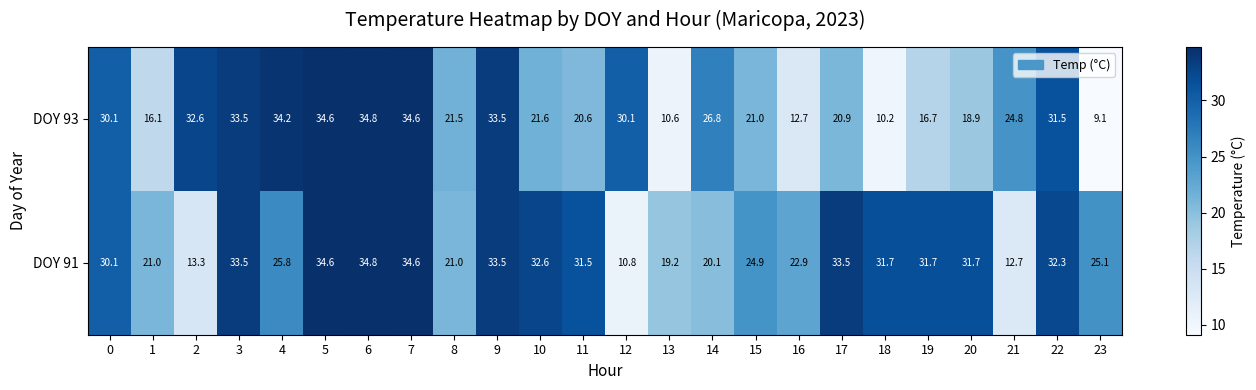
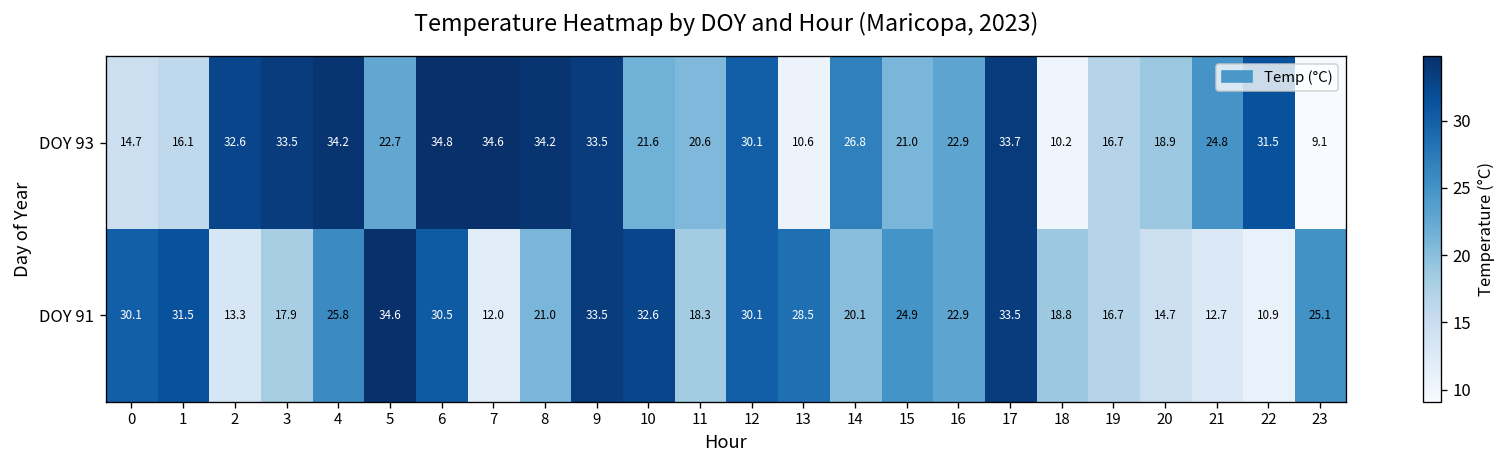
DOY 93, 0: 30.1 -> 14.7
DOY 93, 5: 34.6 -> 22.7
DOY 93, 8: 21.5 -> 34.2
DOY 93, 16: 12.7 -> 22.9
DOY 93, 17: 20.9 -> 33.7
DOY 91, 1: 21.0 -> 31.5
DOY 91, 3: 33.5 -> 17.9
DOY 91, 6: 34.8 -> 30.5
DOY 91, 7: 34.6 -> 12.0
DOY 91, 11: 31.5 -> 18.3
DOY 91, 12: 10.8 -> 30.1
DOY 91, 13: 19.2 -> 28.5
DOY 91, 18: 31.7 -> 18.8
DOY 91, 19: 31.7 -> 16.7
DOY 91, 20: 31.7 -> 14.7
DOY 91, 22: 32.3 -> 10.9
